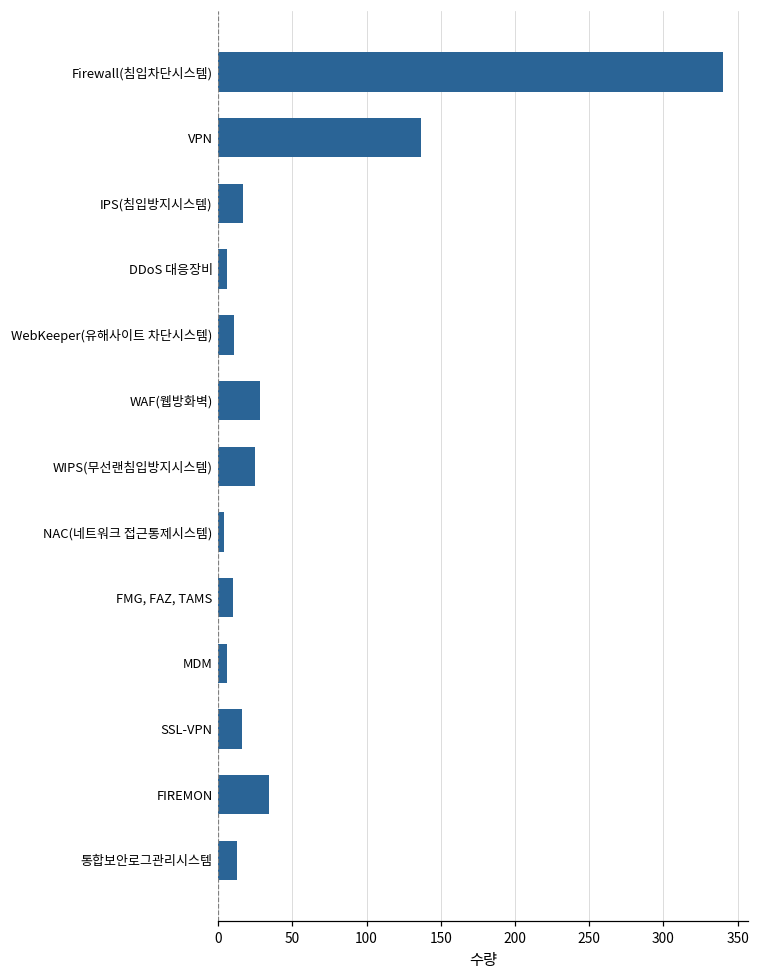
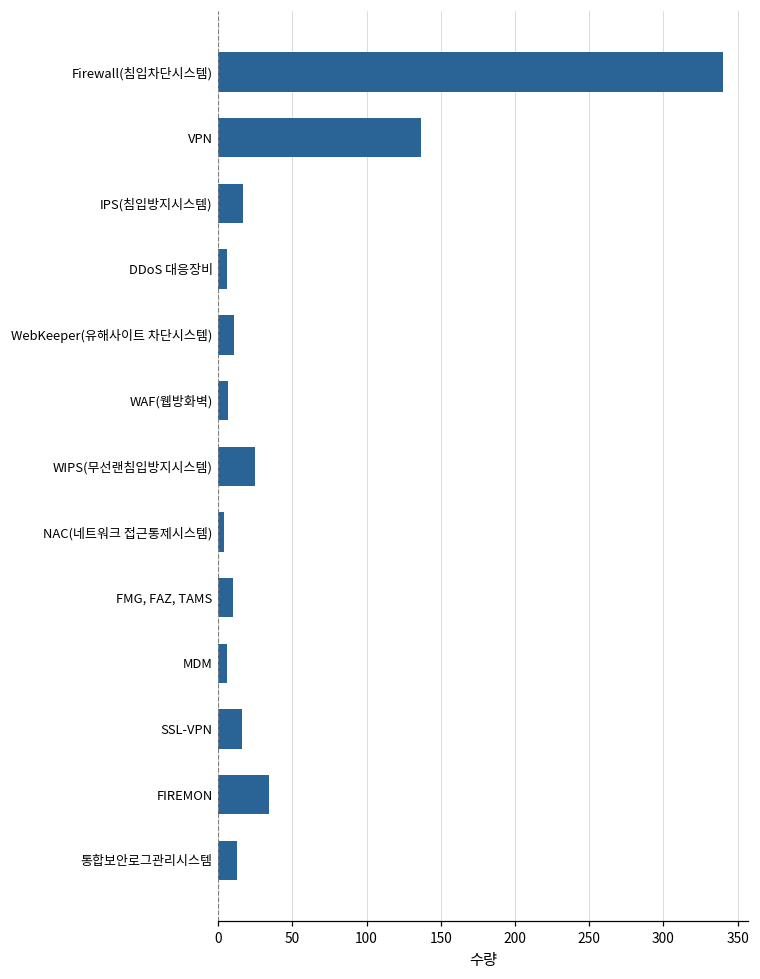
WAF(웹방화벽): 28 -> 7
